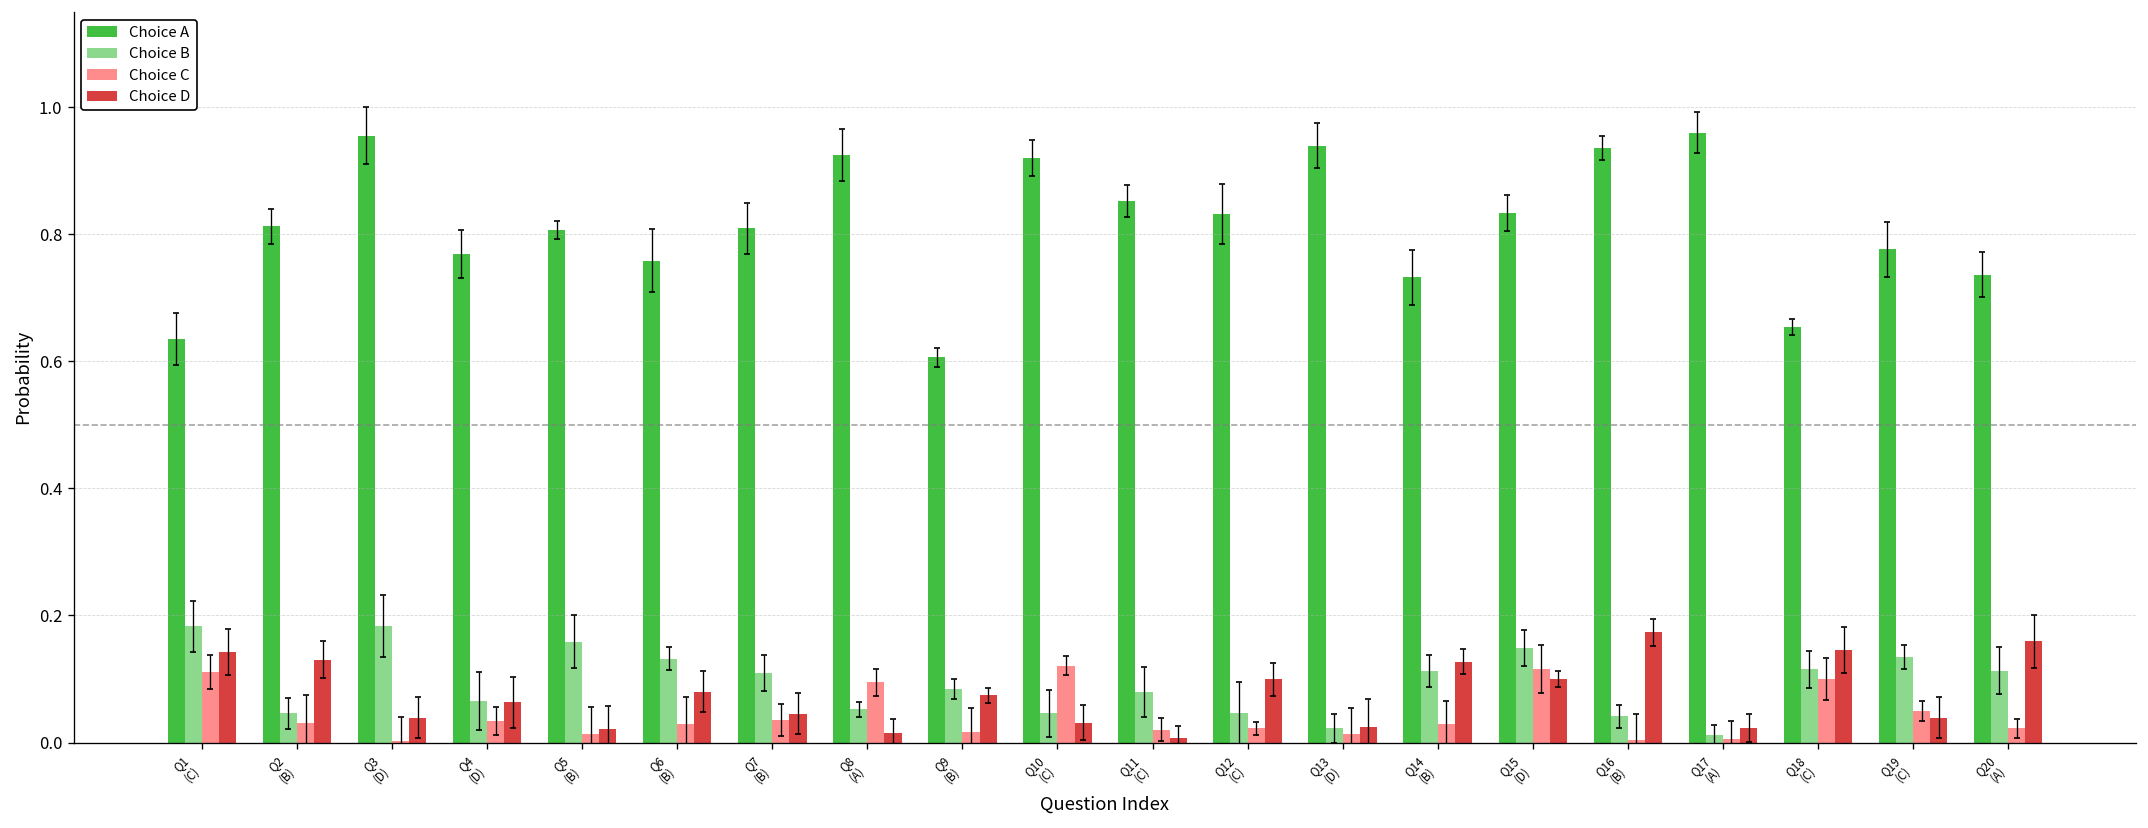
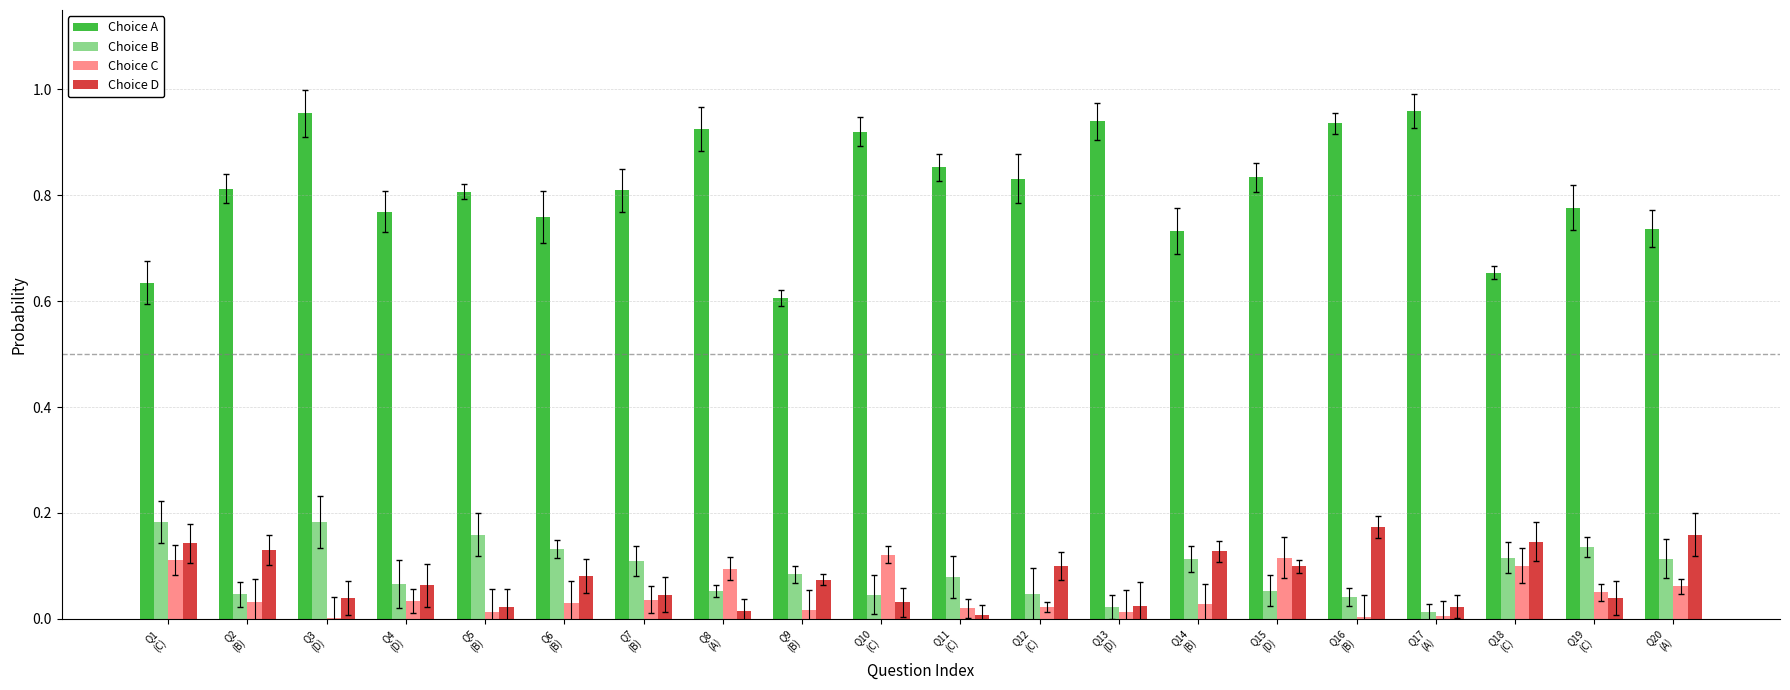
Choice B, Q15 (D): 0.15 -> 0.05
Choice C, Q20 (A): 0.02 -> 0.06
